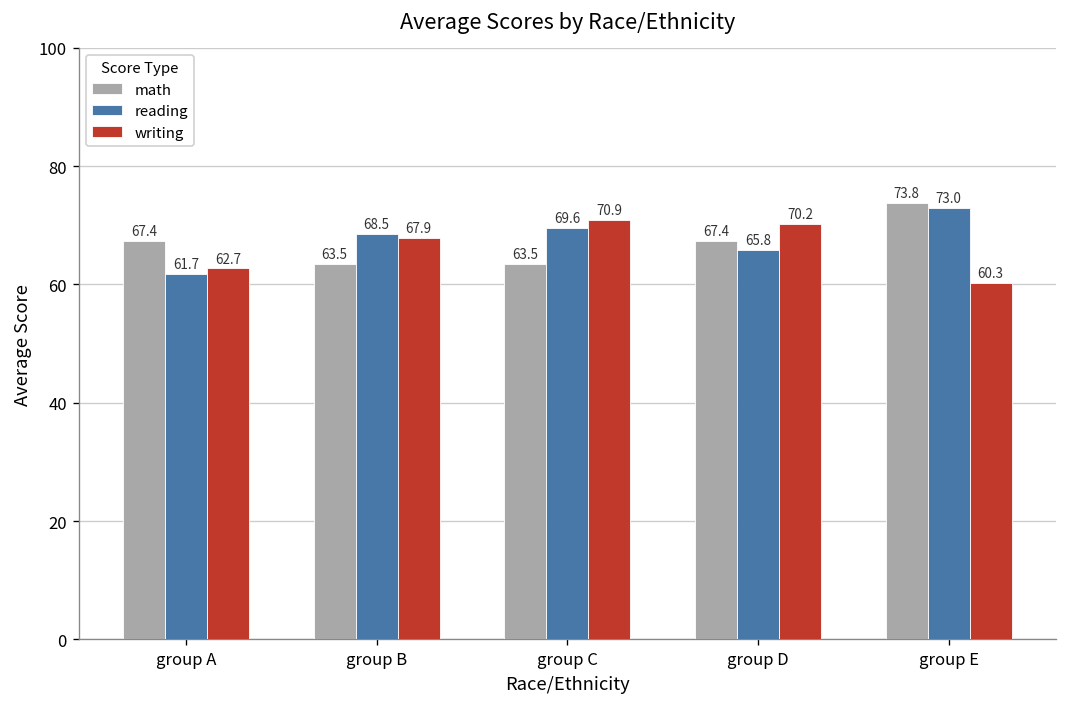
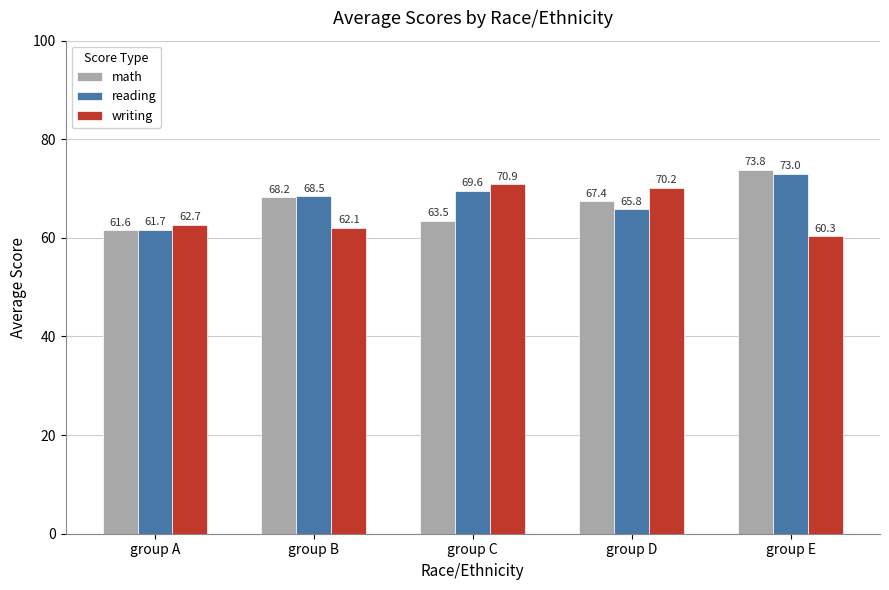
math, group A: 67.4 -> 61.6
math, group B: 63.5 -> 68.2
writing, group B: 67.9 -> 62.1
